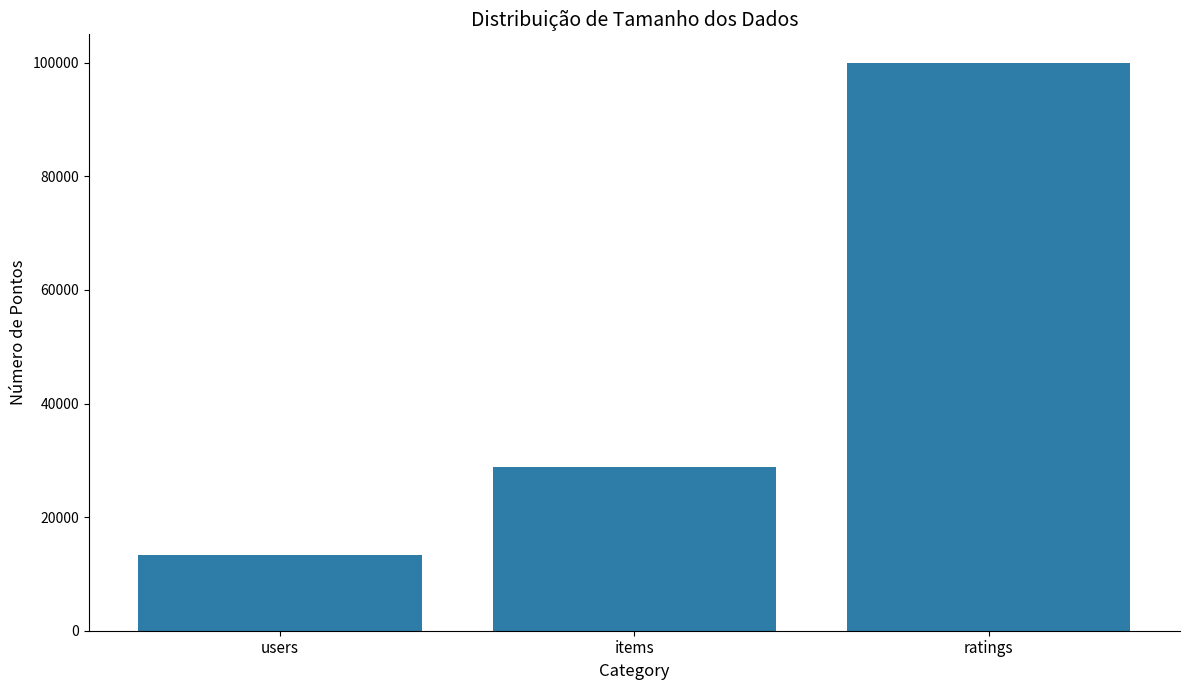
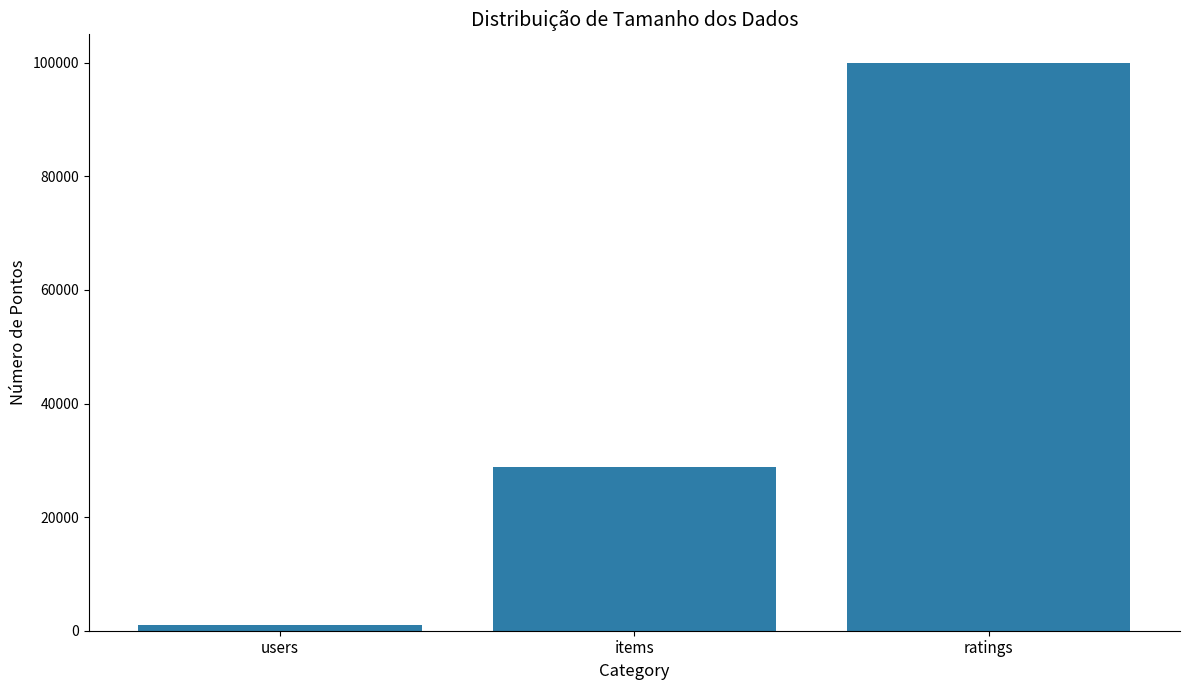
users: 13000 -> 1000
